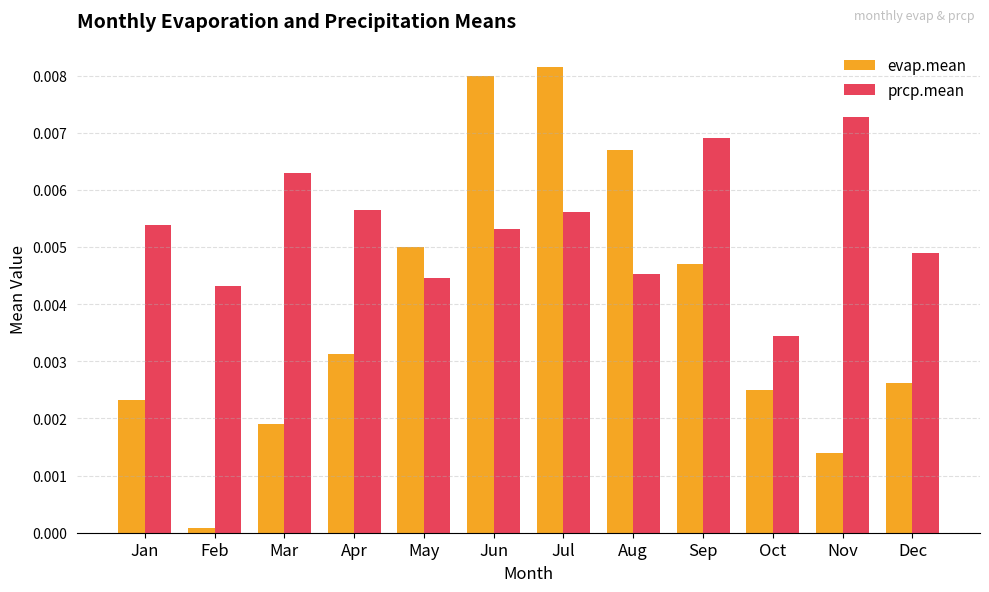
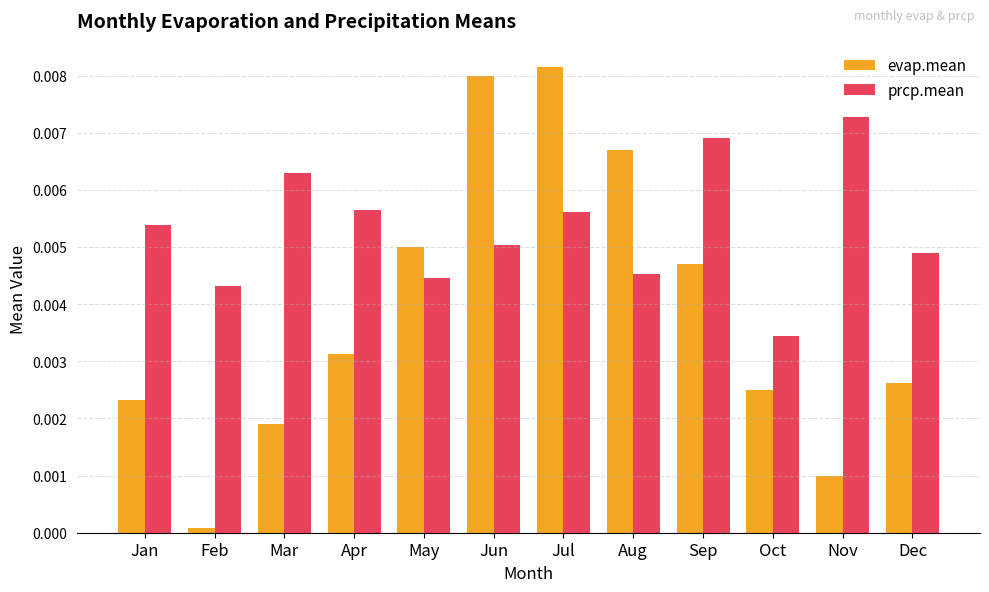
prcp.mean, Jun: 0.0053 -> 0.0050
evap.mean, Nov: 0.0014 -> 0.0010
